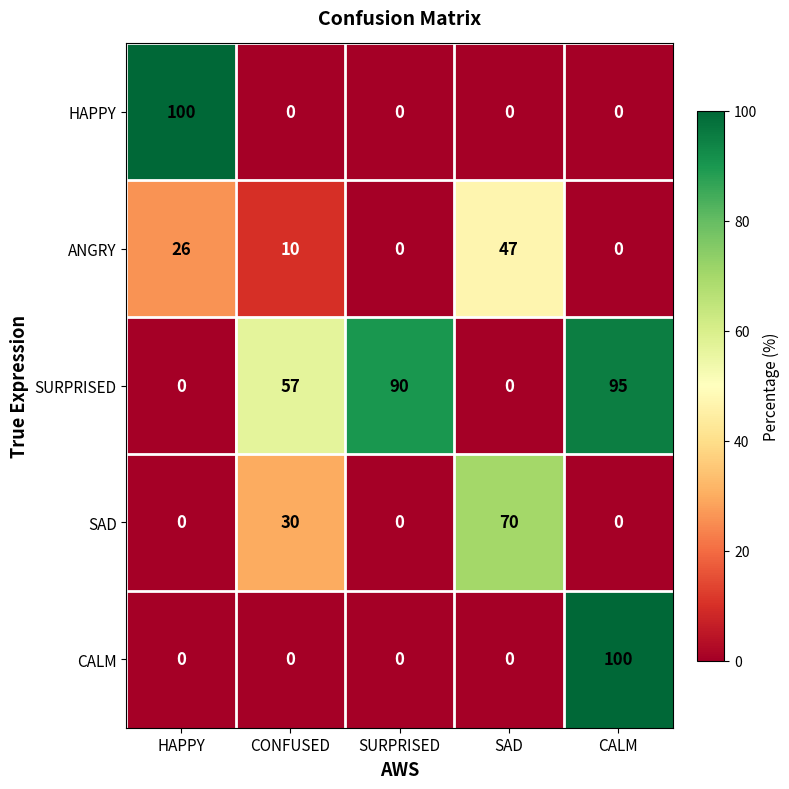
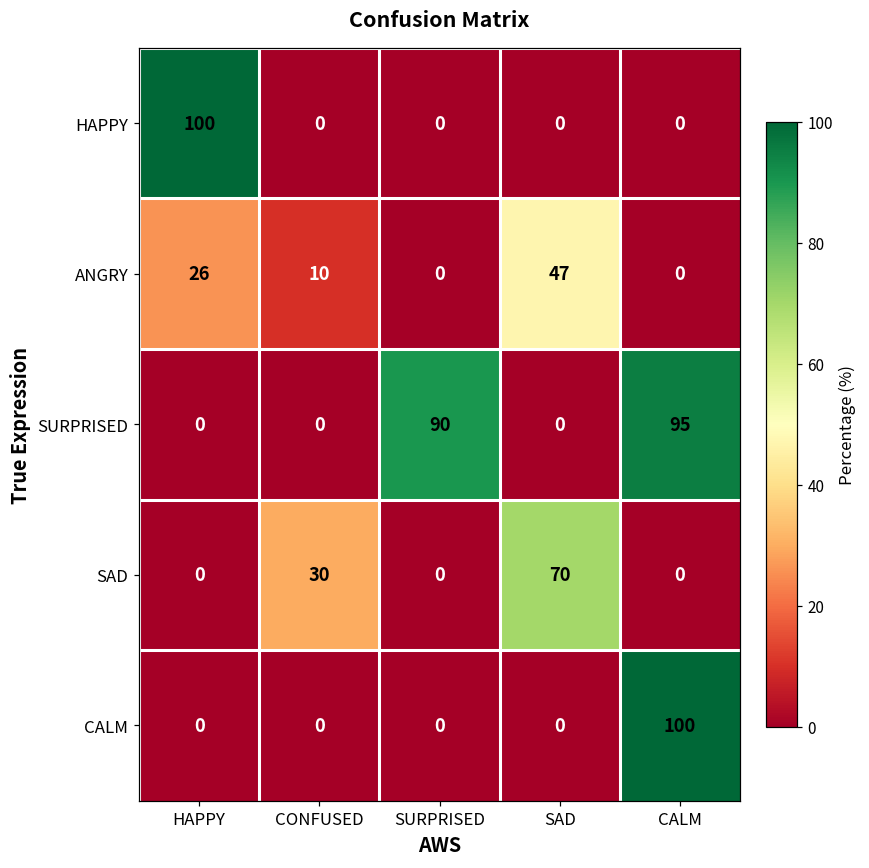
SURPRISED, CONFUSED: 57 -> 0
